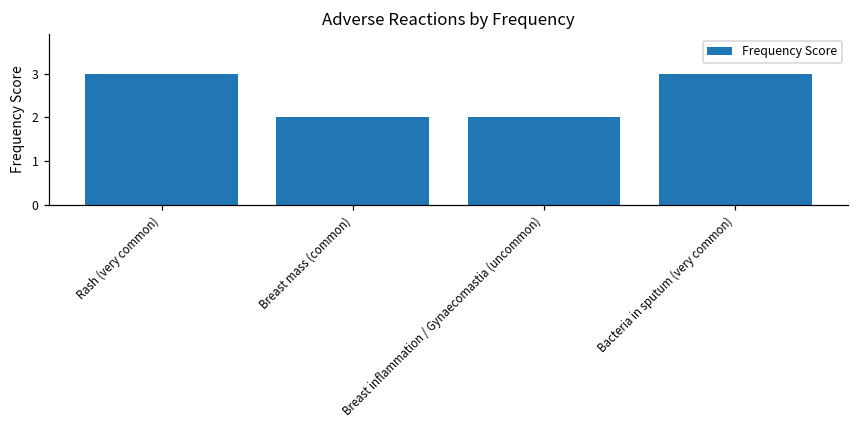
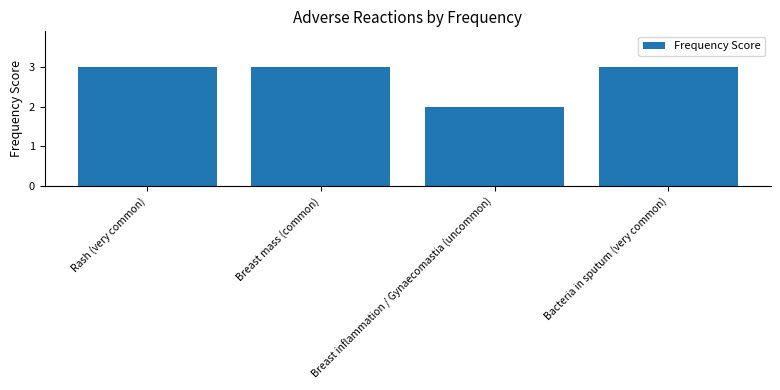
Breast mass (common): 2 -> 3
